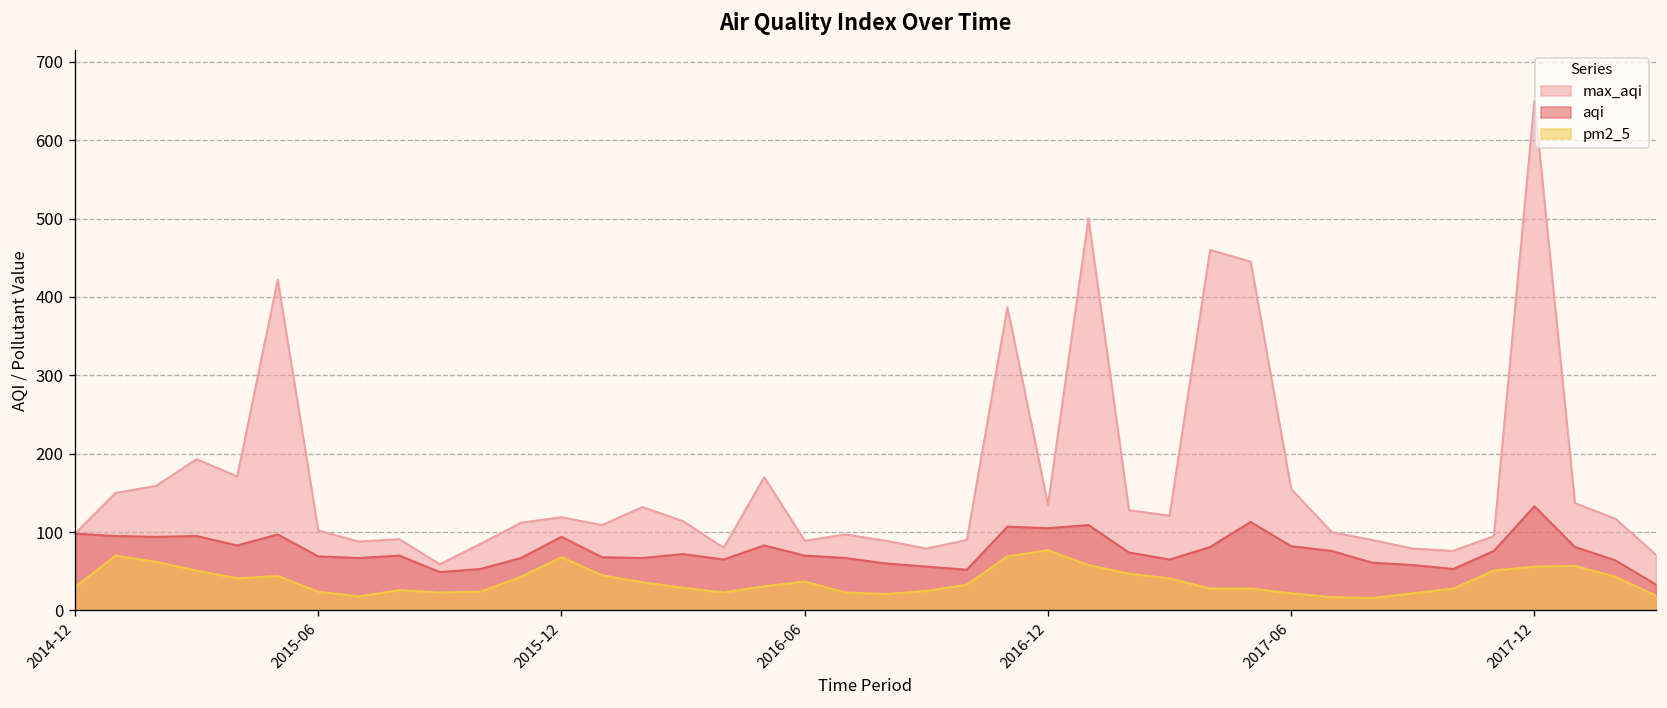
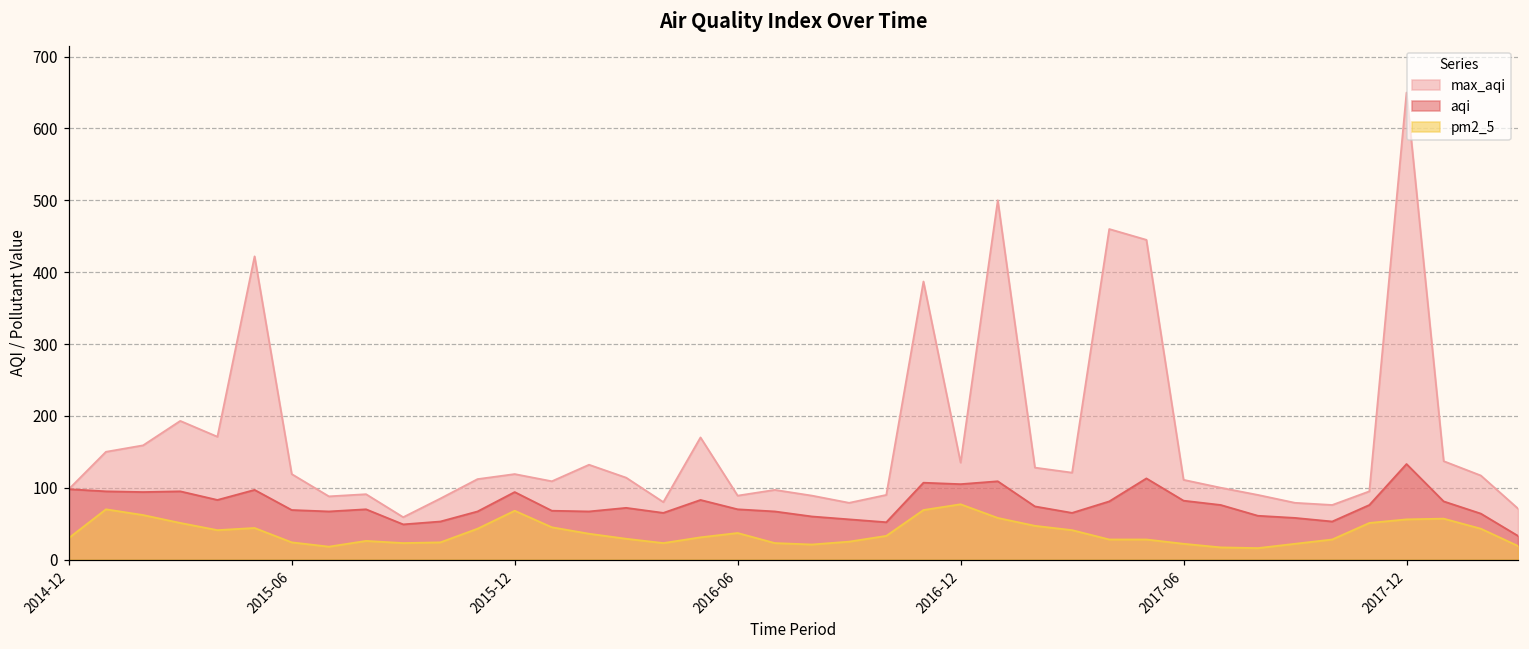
max_aqi, 2015-06: 100 -> 120
max_aqi, 2017-06: 160 -> 110
